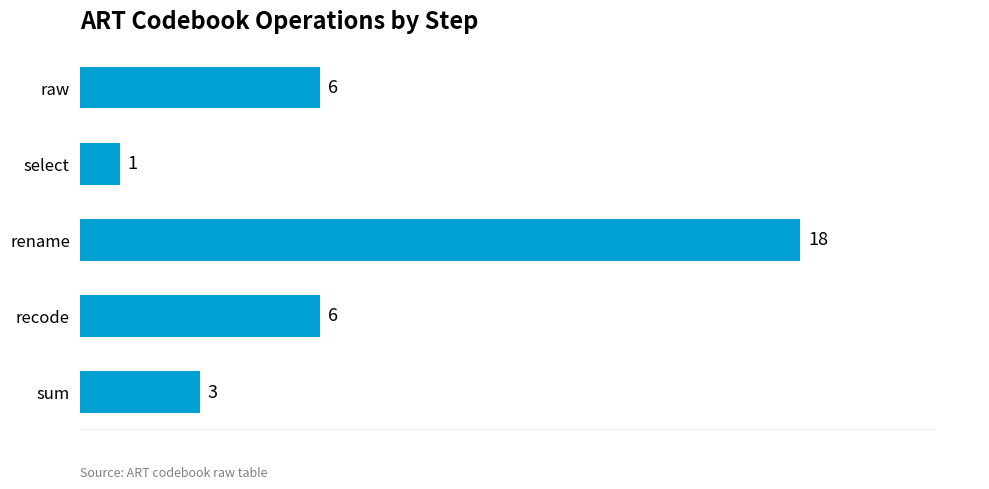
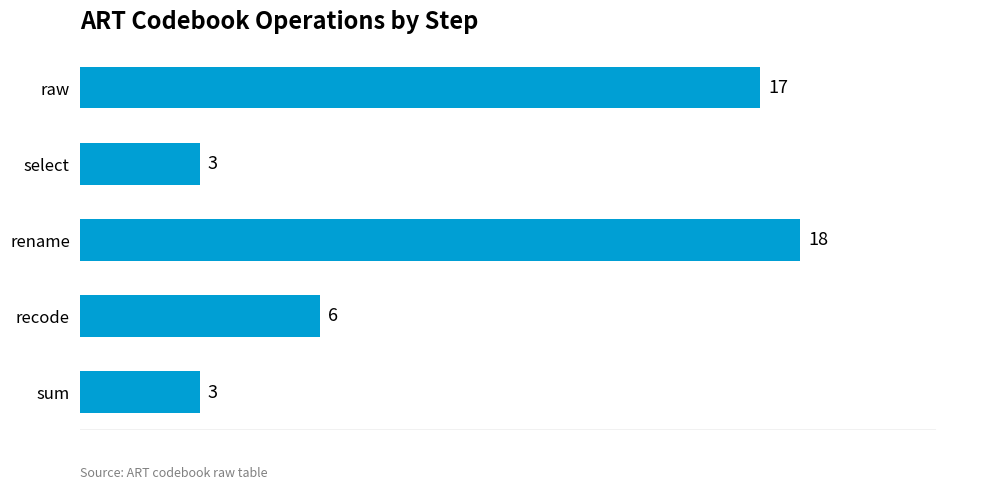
raw: 6 -> 17
select: 1 -> 3
